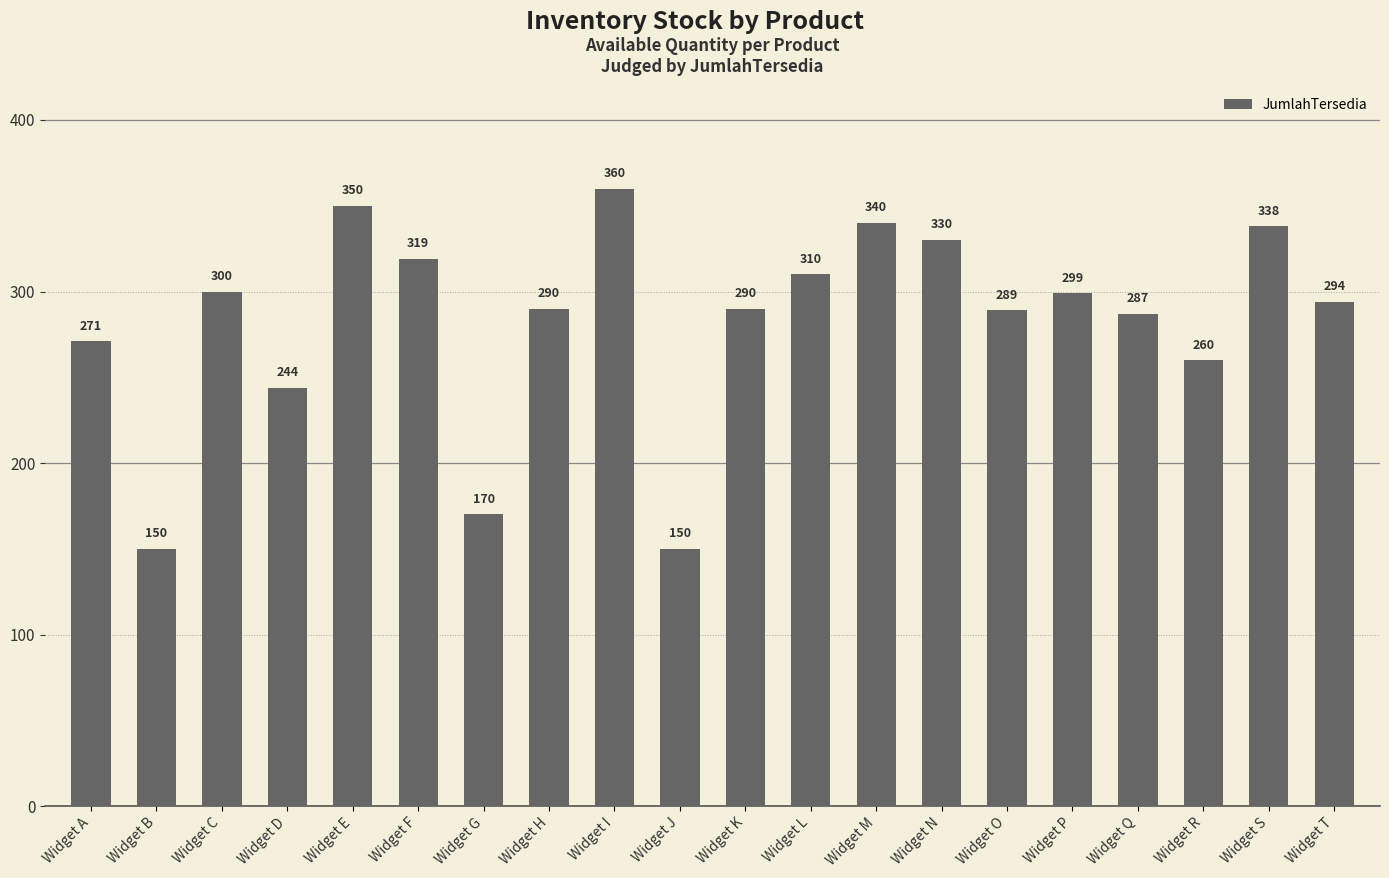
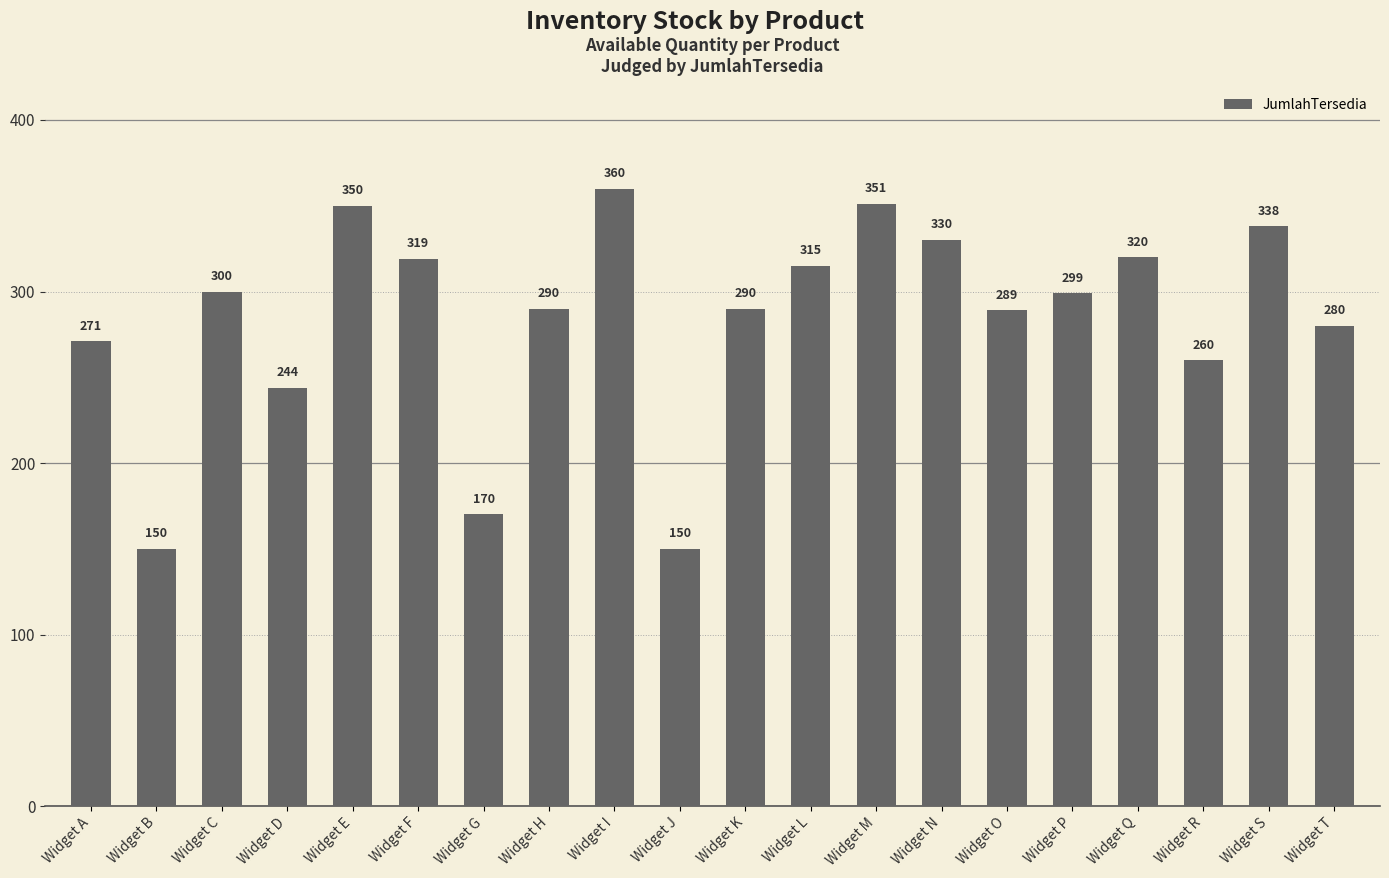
Widget L: 310 -> 315
Widget M: 340 -> 351
Widget Q: 287 -> 320
Widget T: 294 -> 280
